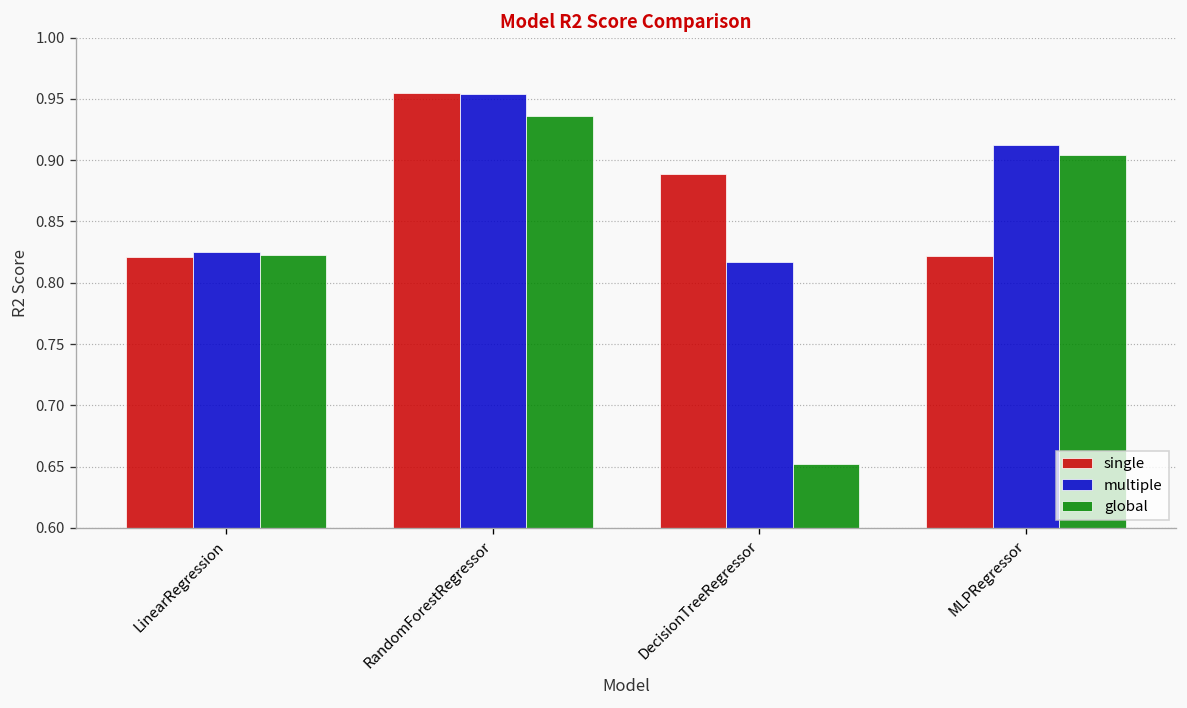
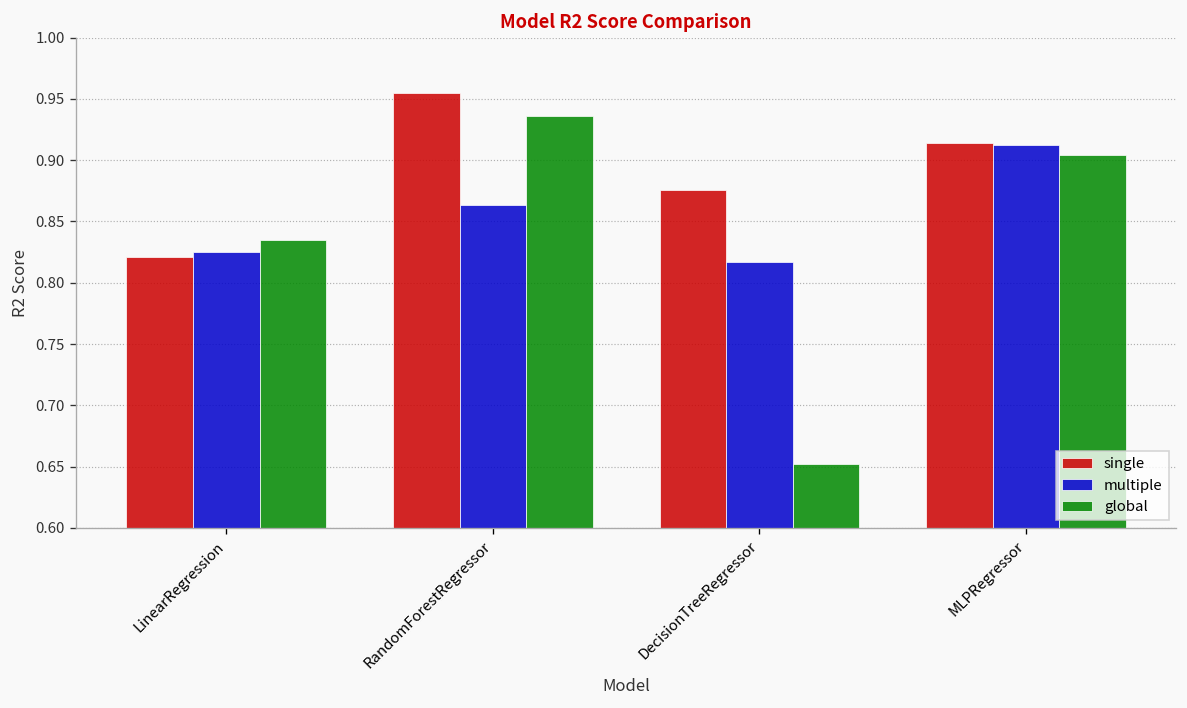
global, LinearRegression: 0.822 -> 0.835
multiple, RandomForestRegressor: 0.954 -> 0.863
single, DecisionTreeRegressor: 0.889 -> 0.876
single, MLPRegressor: 0.822 -> 0.914
